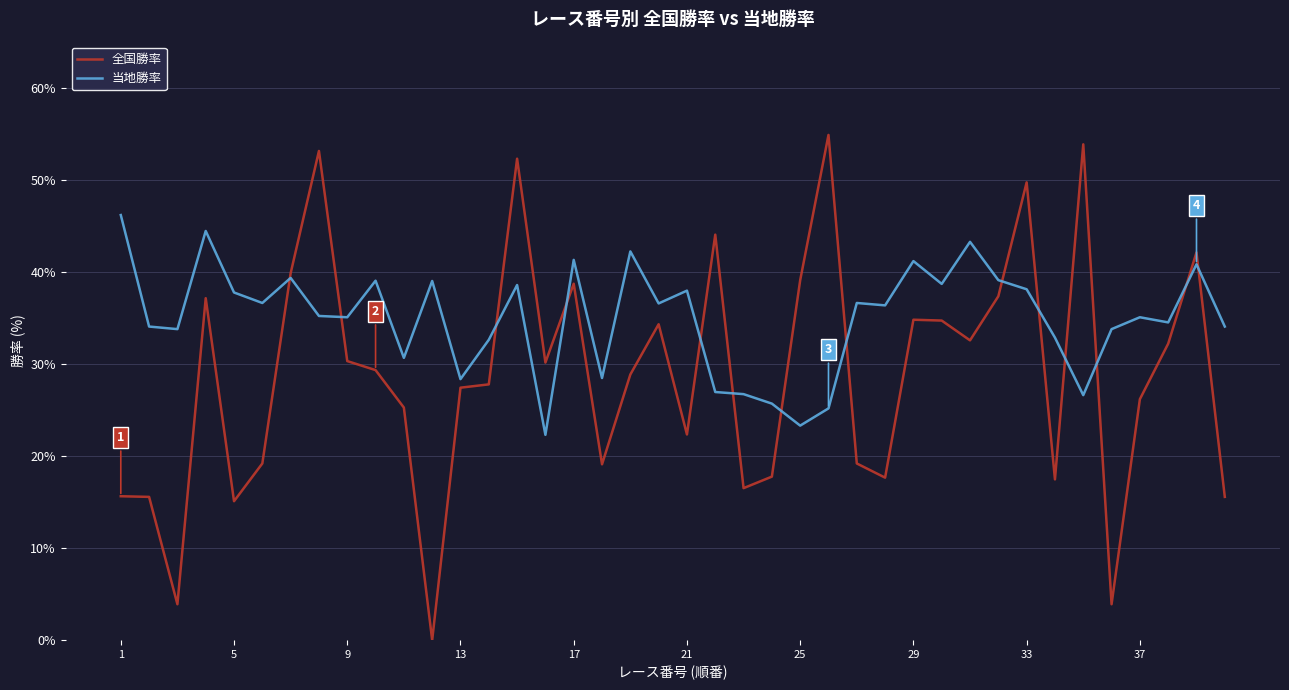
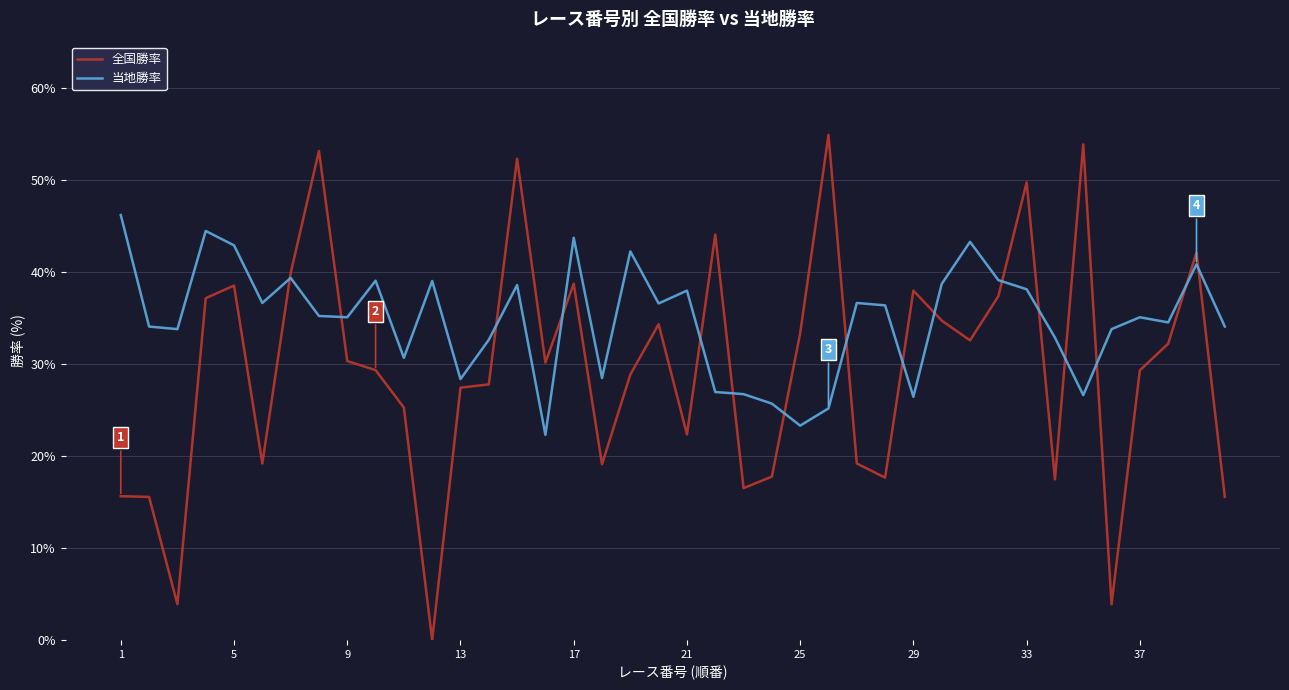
全国勝率, 5: 15% -> 39%
当地勝率, 5: 38% -> 43%
当地勝率, 17: 41% -> 44%
全国勝率, 25: 39% -> 33%
全国勝率, 29: 35% -> 38%
当地勝率, 29: 41% -> 26%
全国勝率, 37: 26% -> 29%
